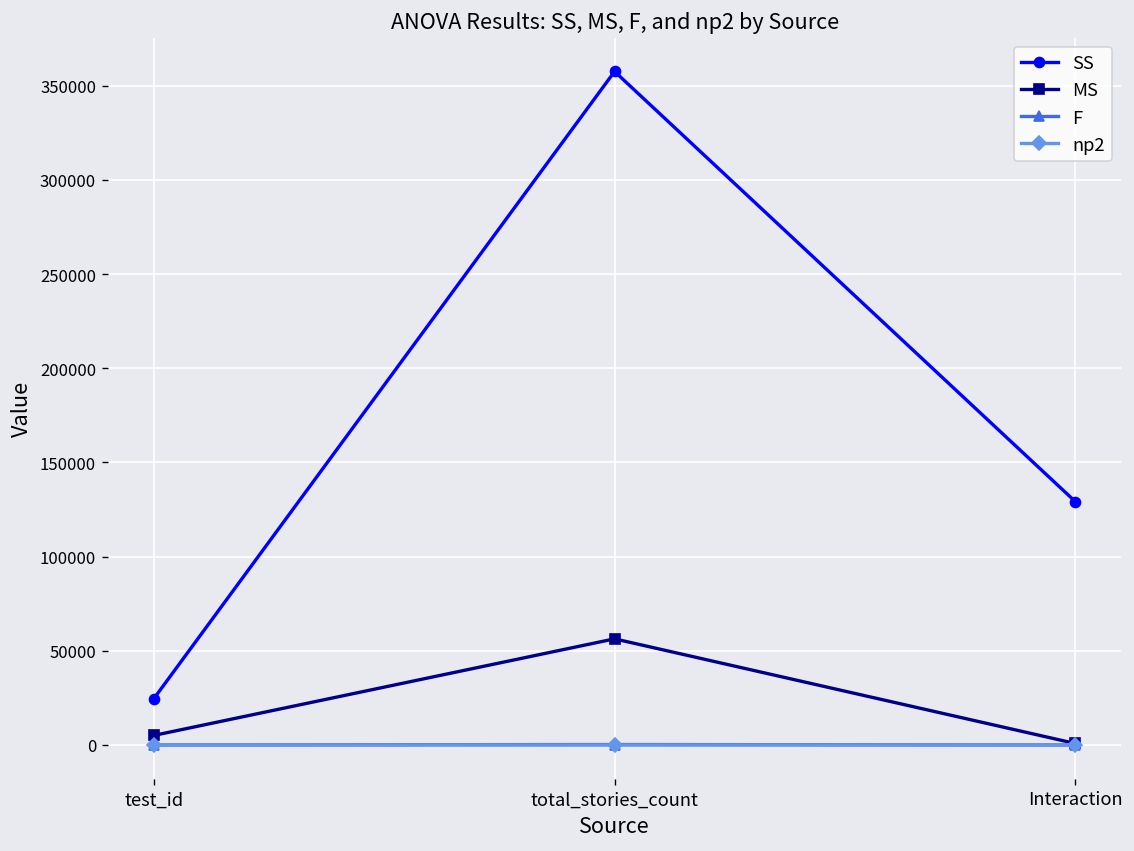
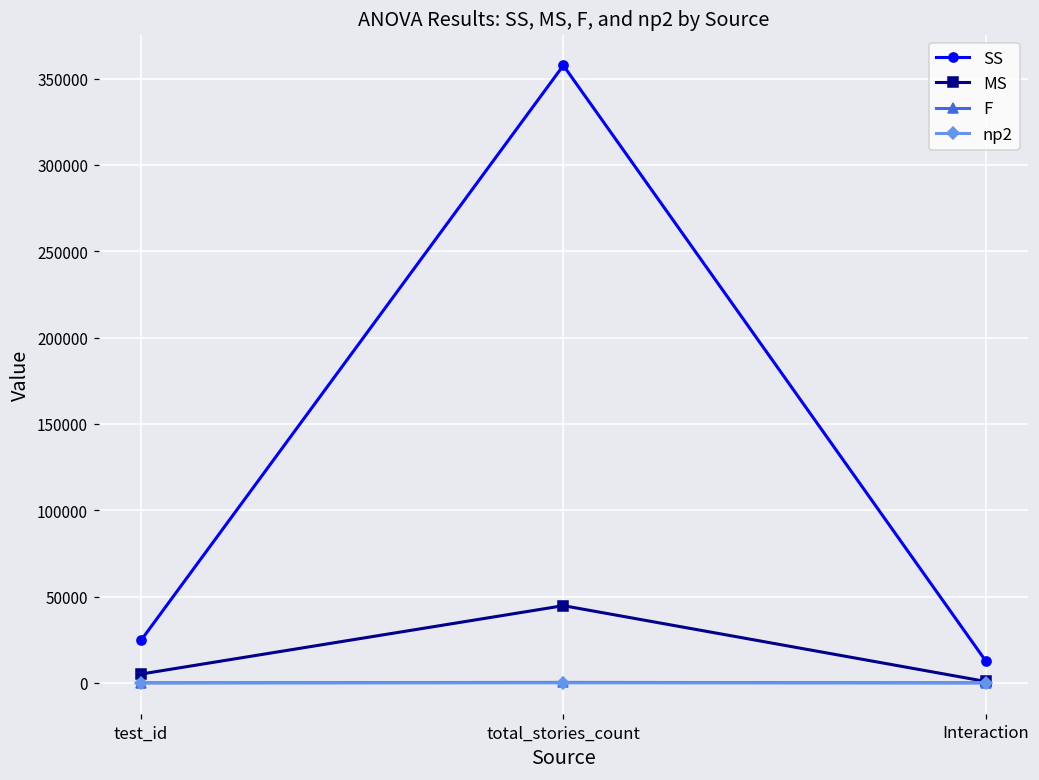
MS, total_stories_count: 56000 -> 45000
SS, Interaction: 129000 -> 13000
